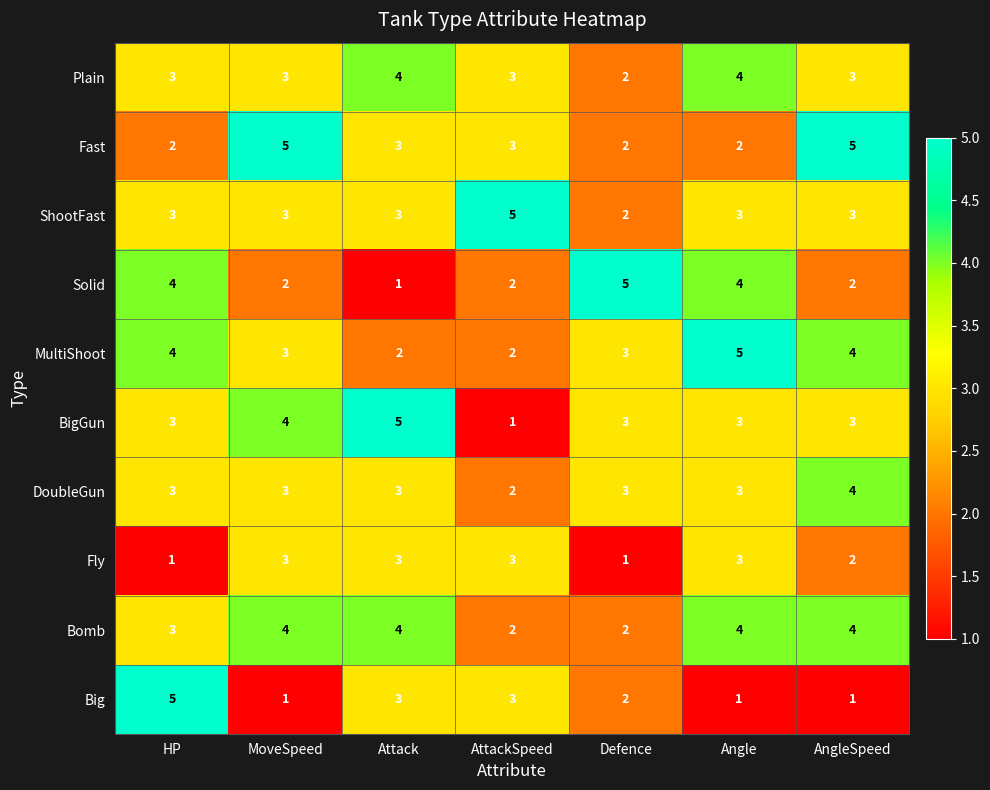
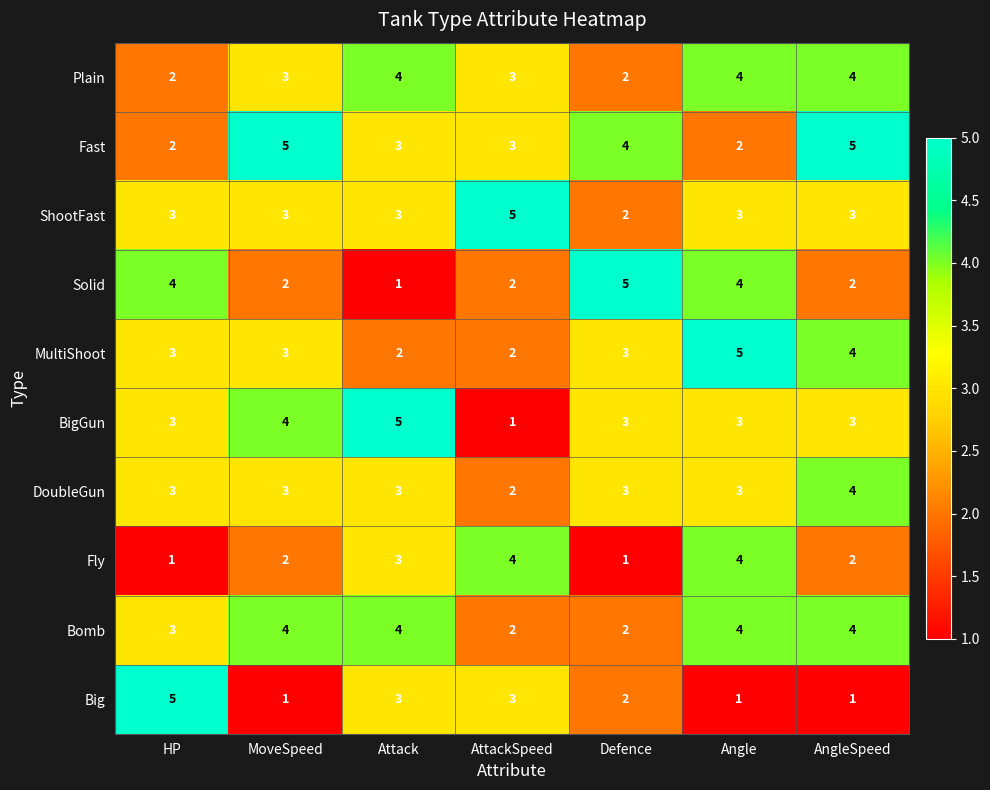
Plain, HP: 3 -> 2
Plain, AngleSpeed: 3 -> 4
Fast, Defence: 2 -> 4
MultiShoot, HP: 4 -> 3
Fly, MoveSpeed: 3 -> 2
Fly, AttackSpeed: 3 -> 4
Fly, Angle: 3 -> 4
